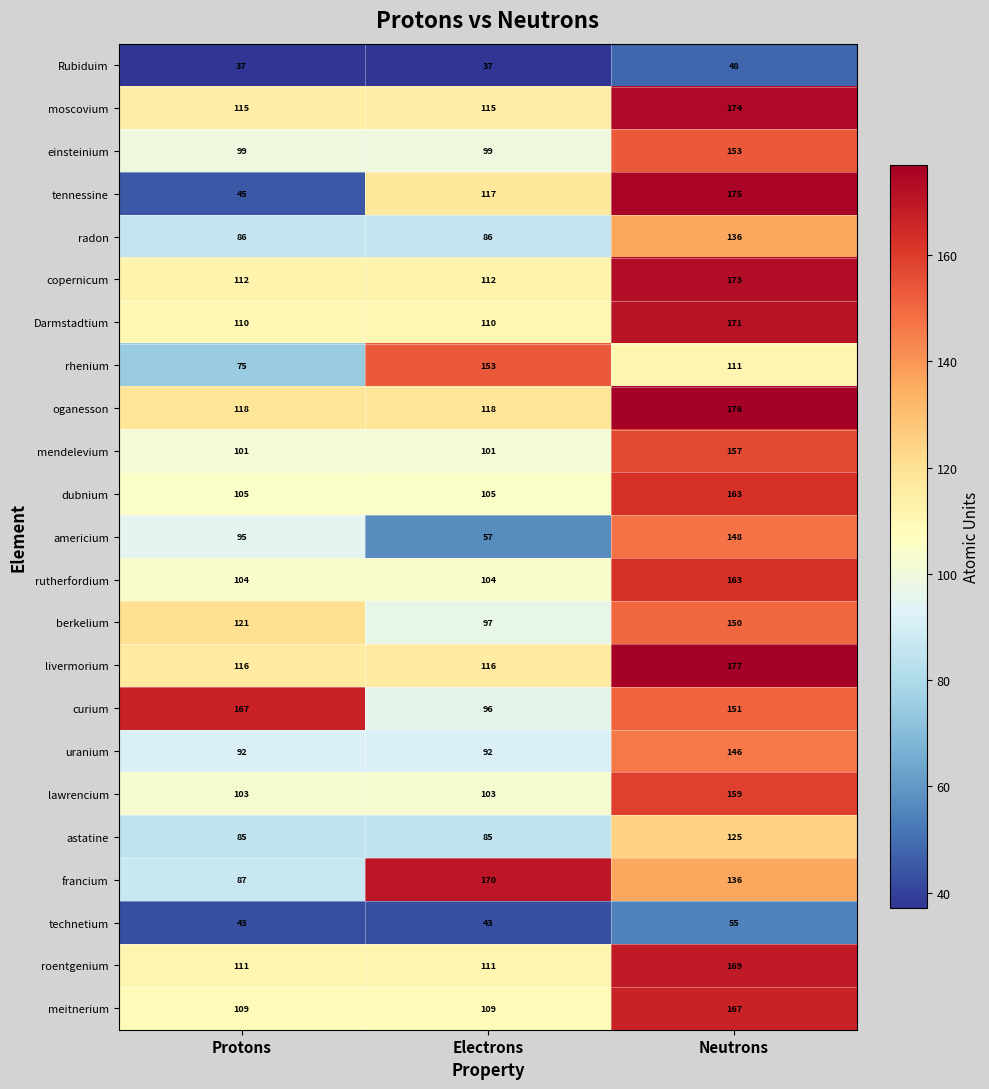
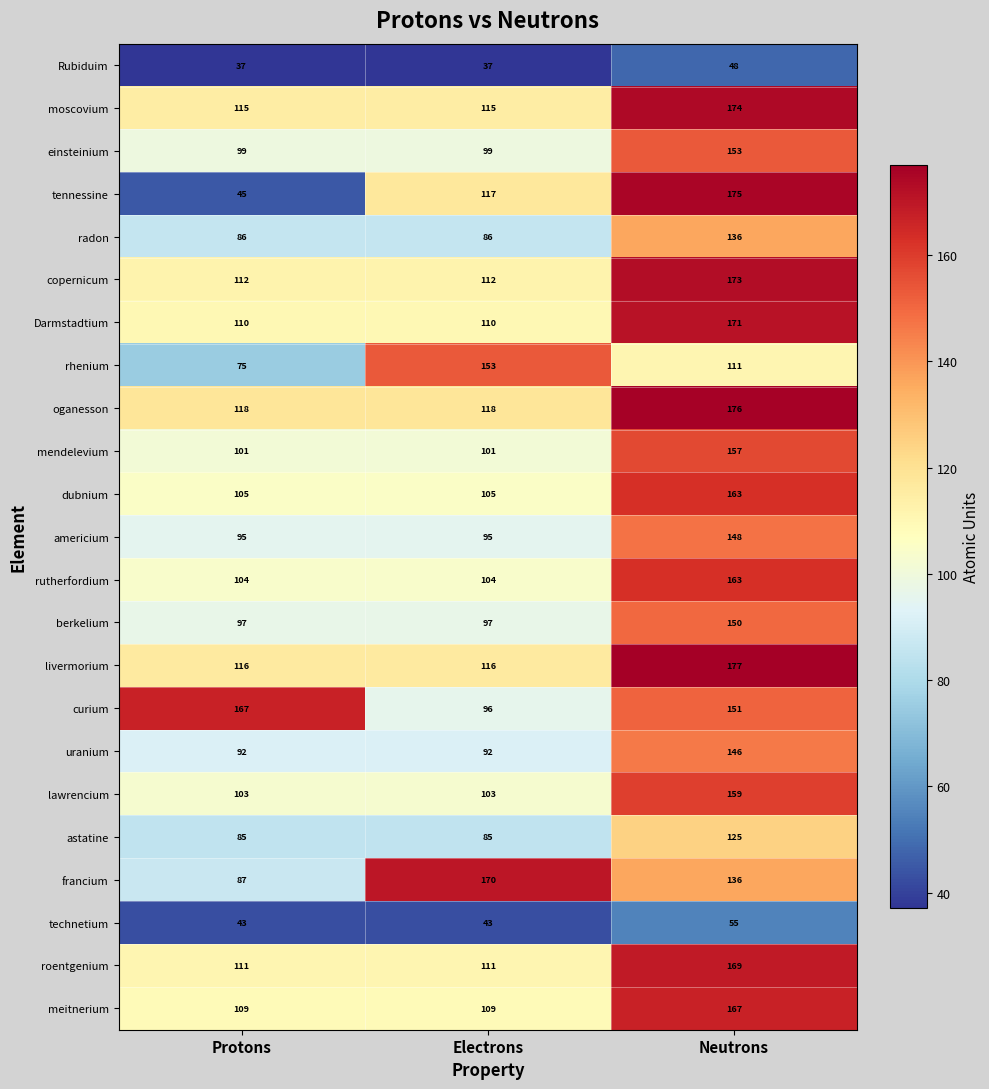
americium, Electrons: 57 -> 95
berkelium, Protons: 121 -> 97
